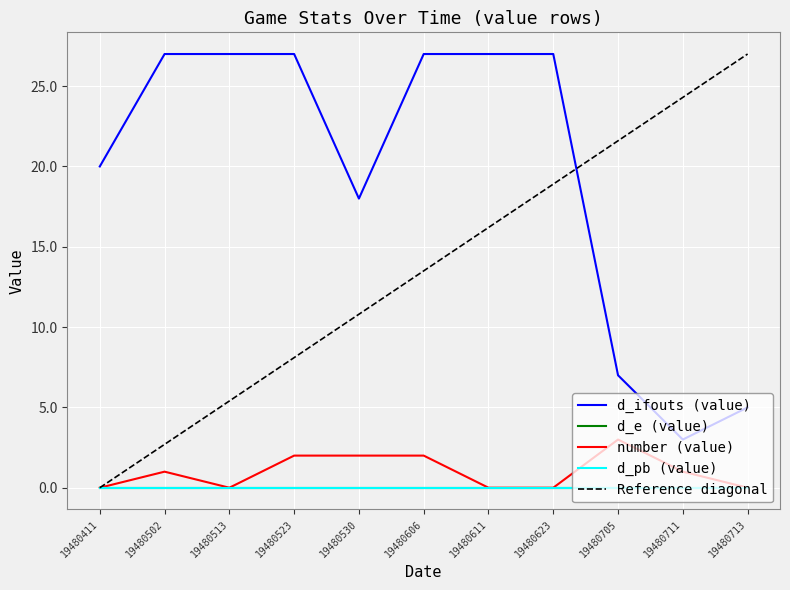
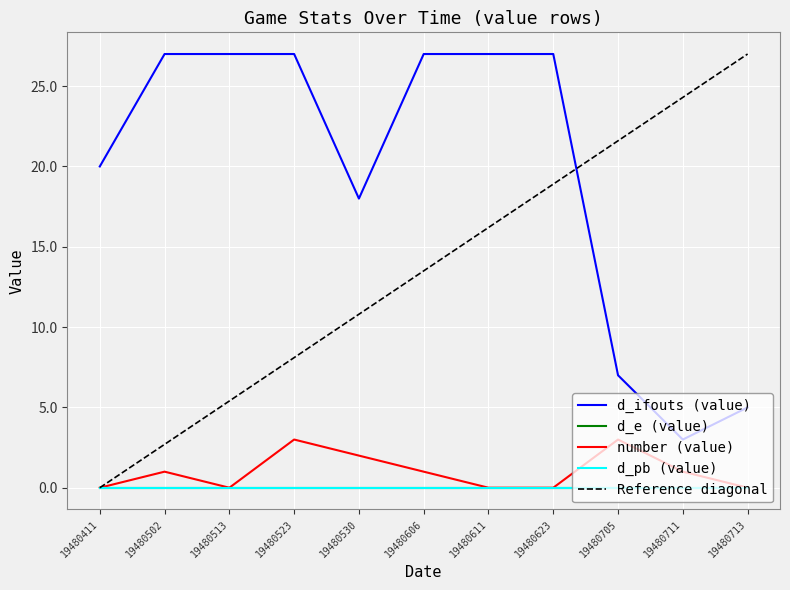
number (value), 19480523: 2 -> 3
number (value), 19480606: 2 -> 1
